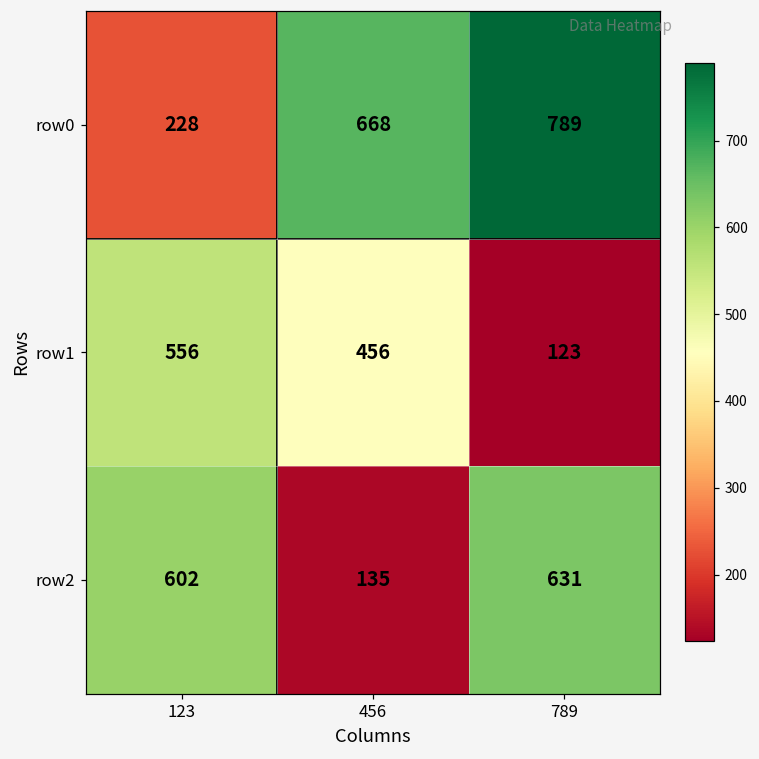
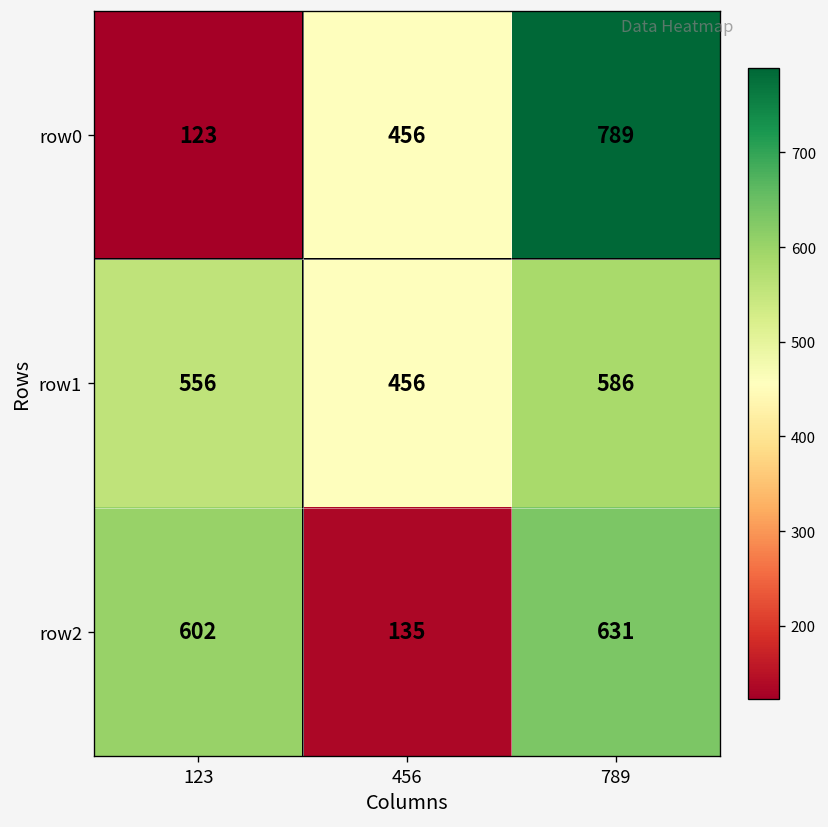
row0, 123: 228 -> 123
row0, 456: 668 -> 456
row1, 789: 123 -> 586
